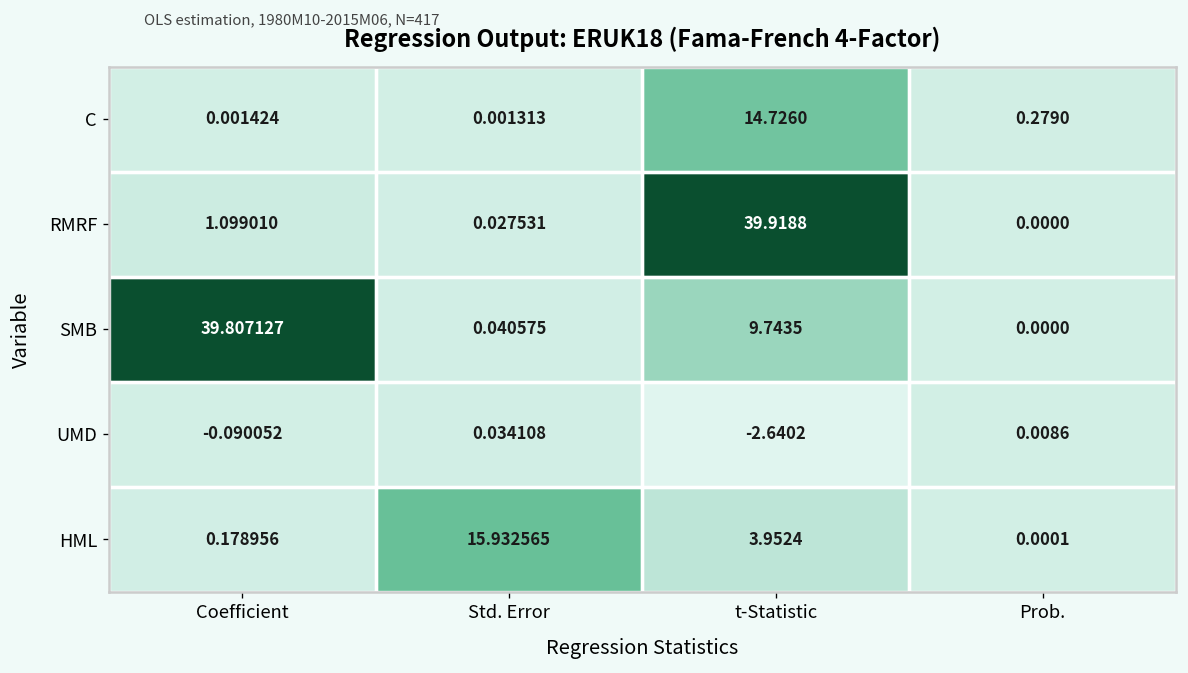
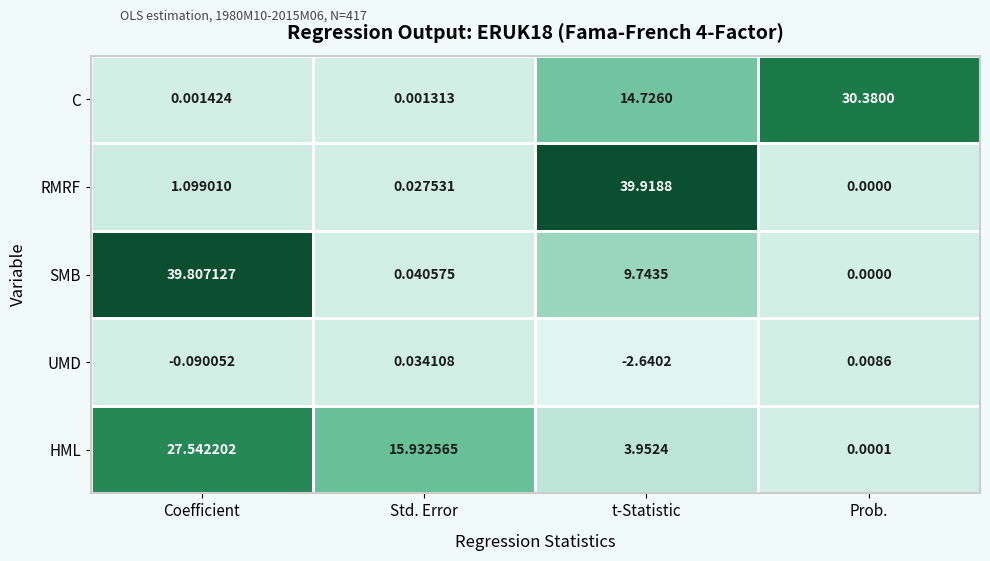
C, Prob.: 0.2790 -> 30.3800
HML, Coefficient: 0.178956 -> 27.542202
